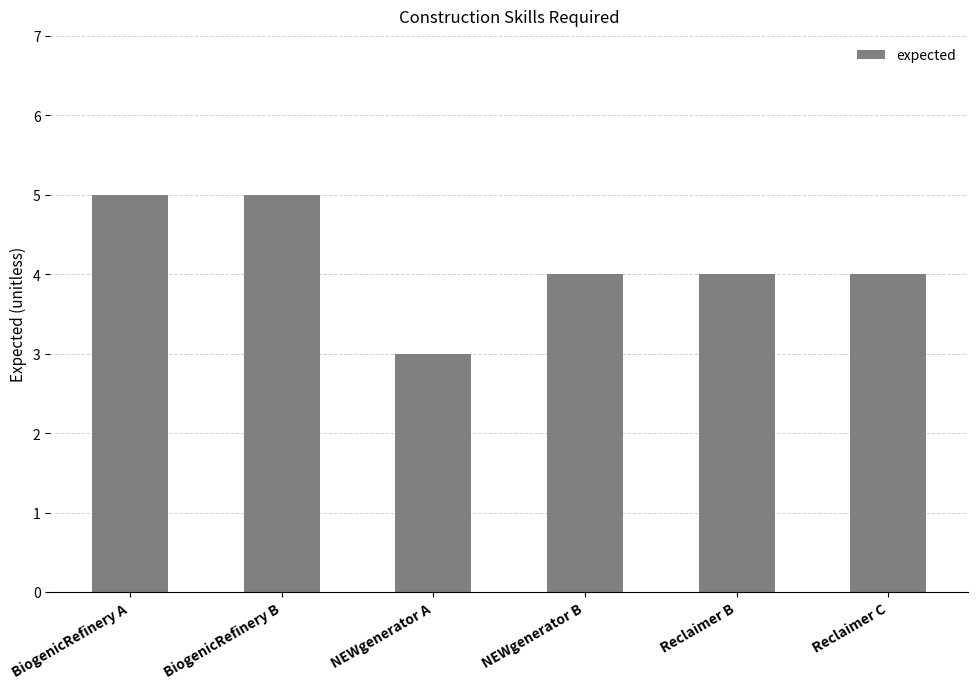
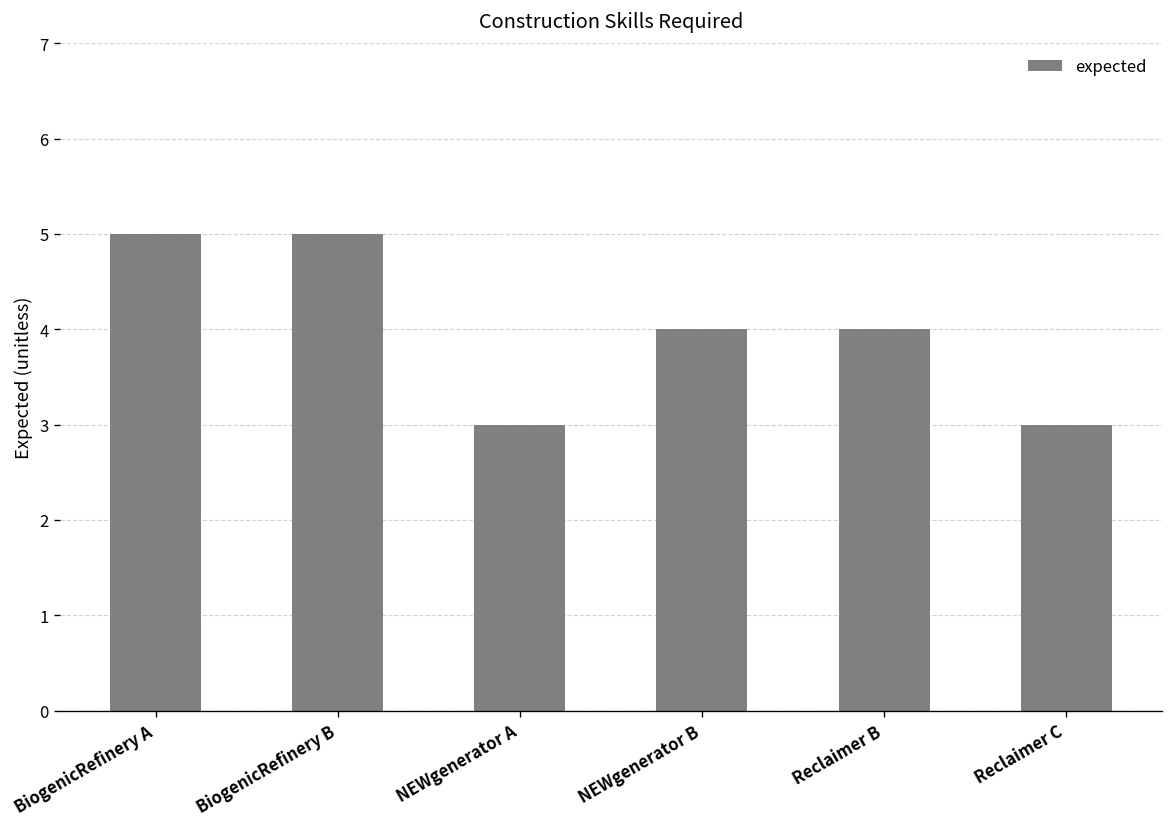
Reclaimer C: 4 -> 3
